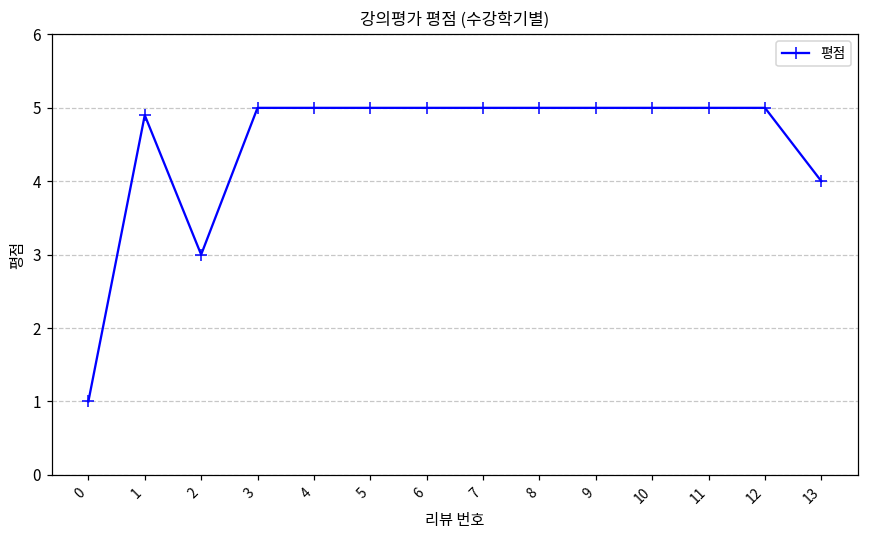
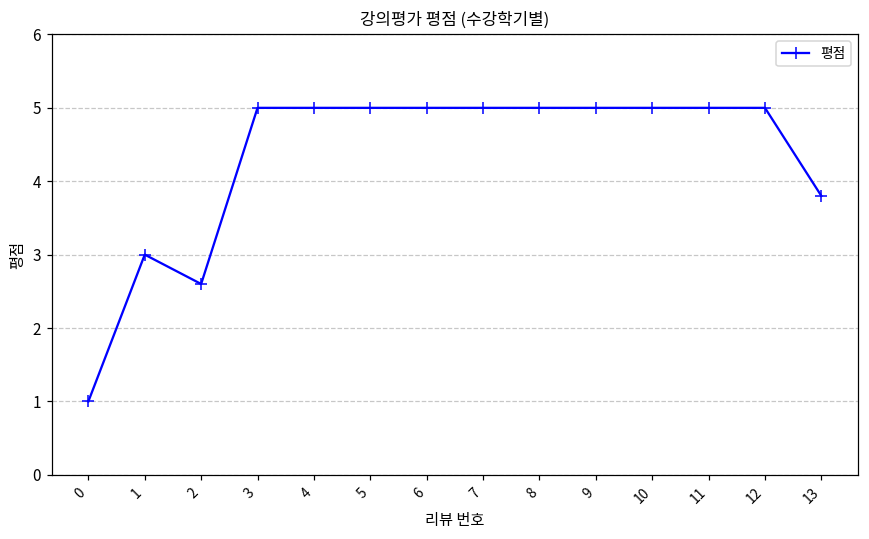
1: 4.9 -> 3.0
2: 3.0 -> 2.6
13: 4.0 -> 3.8
